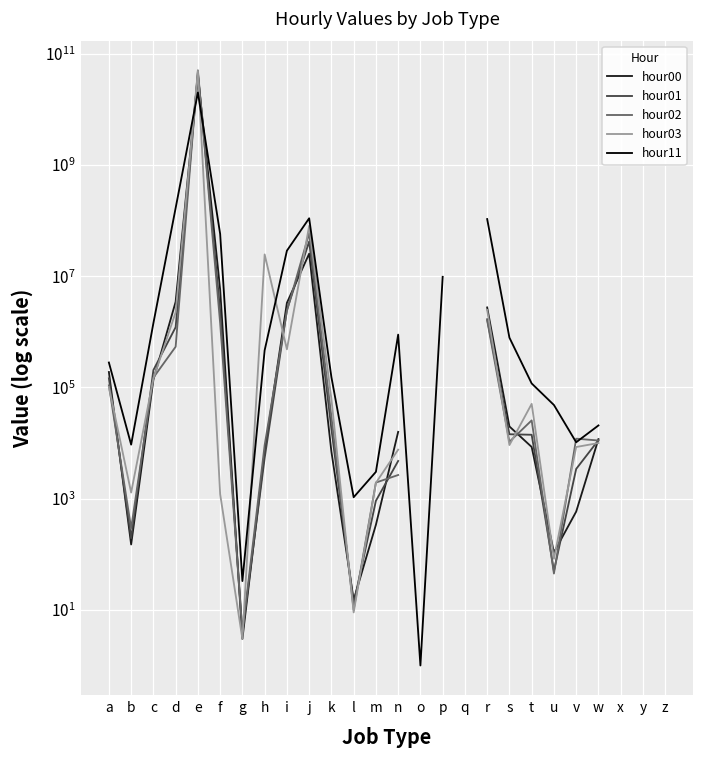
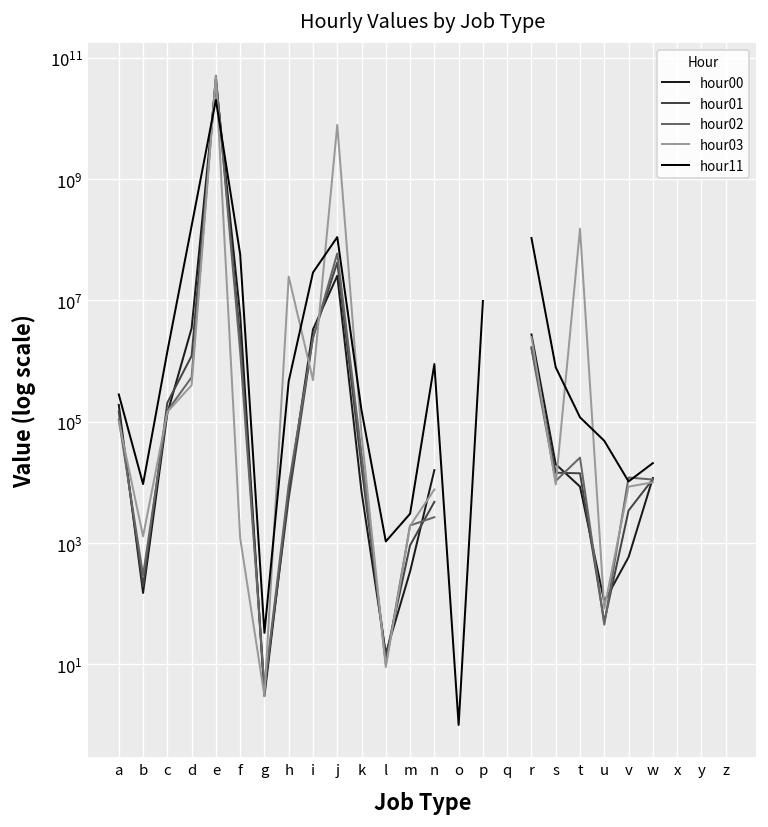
hour03, d: 2000000 -> 400000
hour03, j: 80000000 -> 8000000000
hour03, t: 50000 -> 150000000
